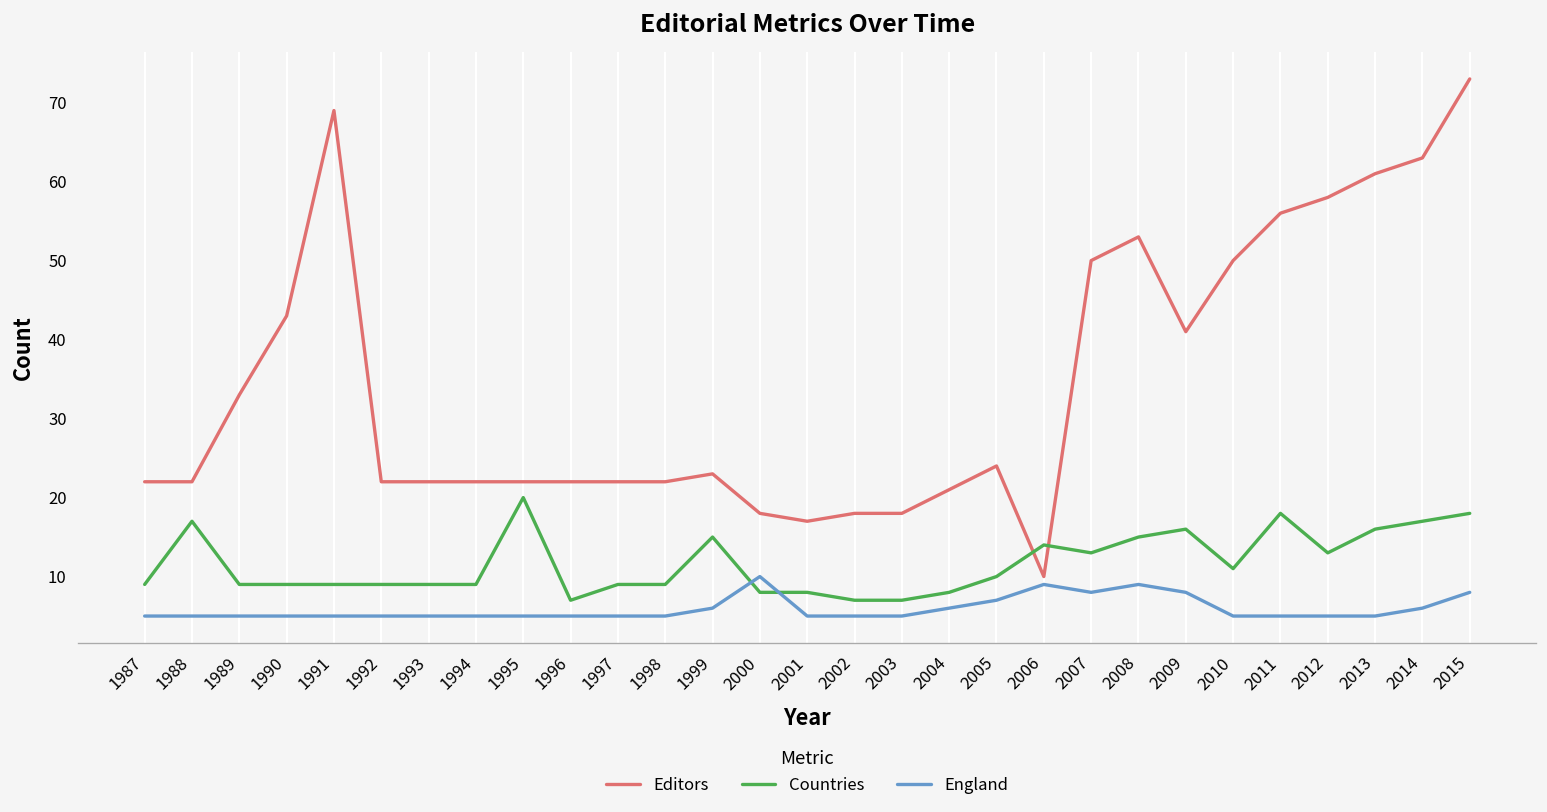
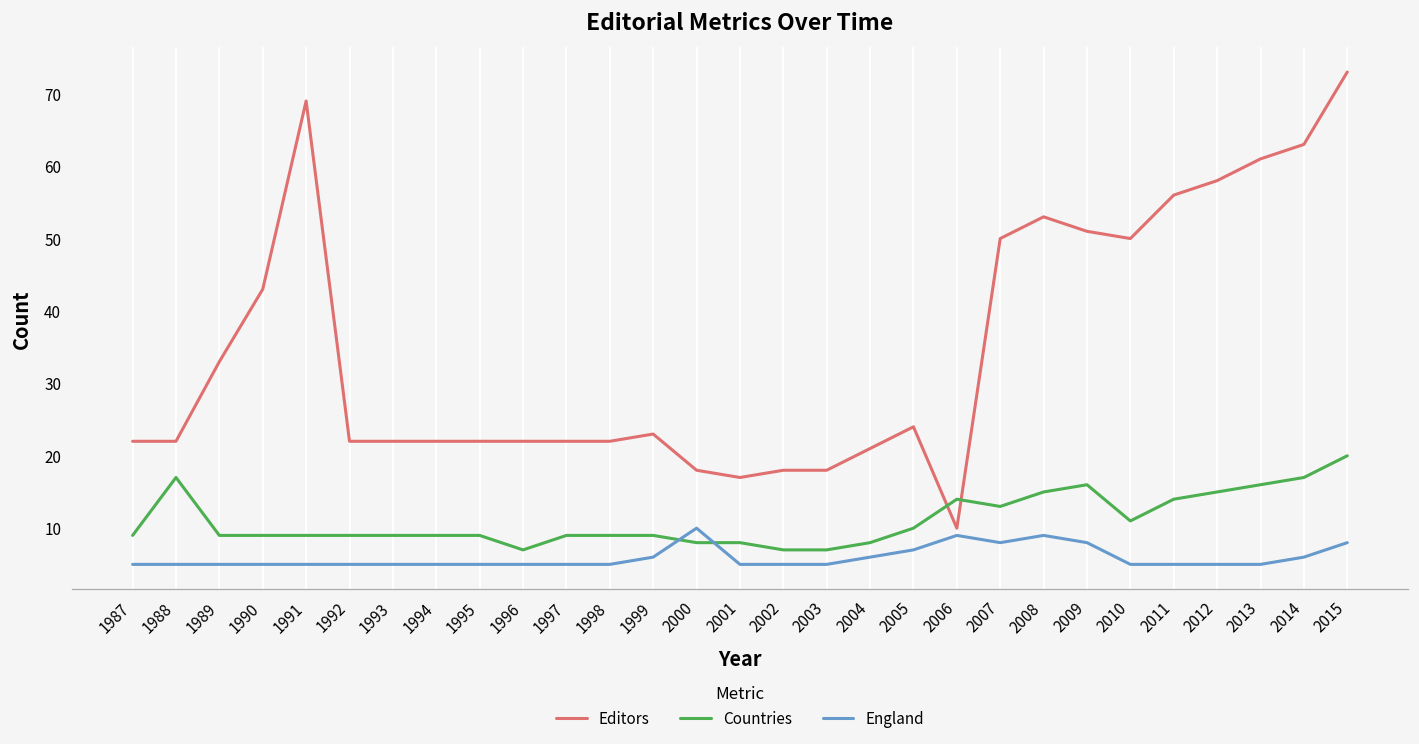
Countries, 1995: 20 -> 9
Countries, 1999: 15 -> 9
Editors, 2009: 41 -> 51
Countries, 2011: 18 -> 14
Countries, 2012: 13 -> 15
Countries, 2015: 18 -> 20
